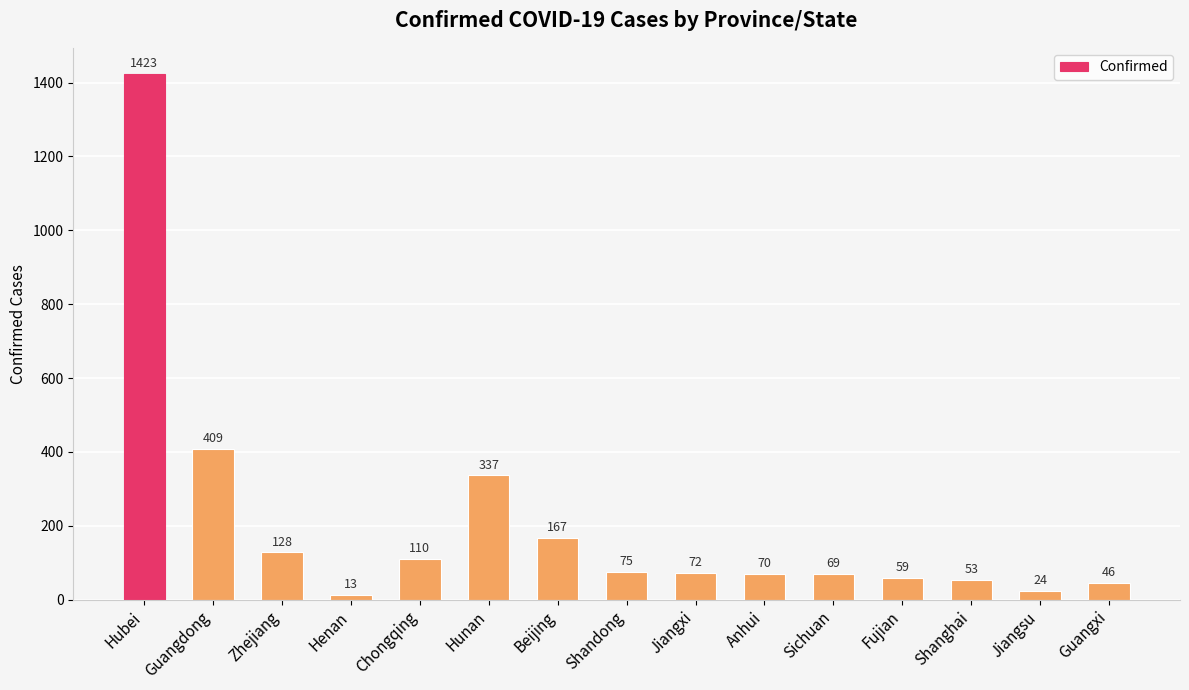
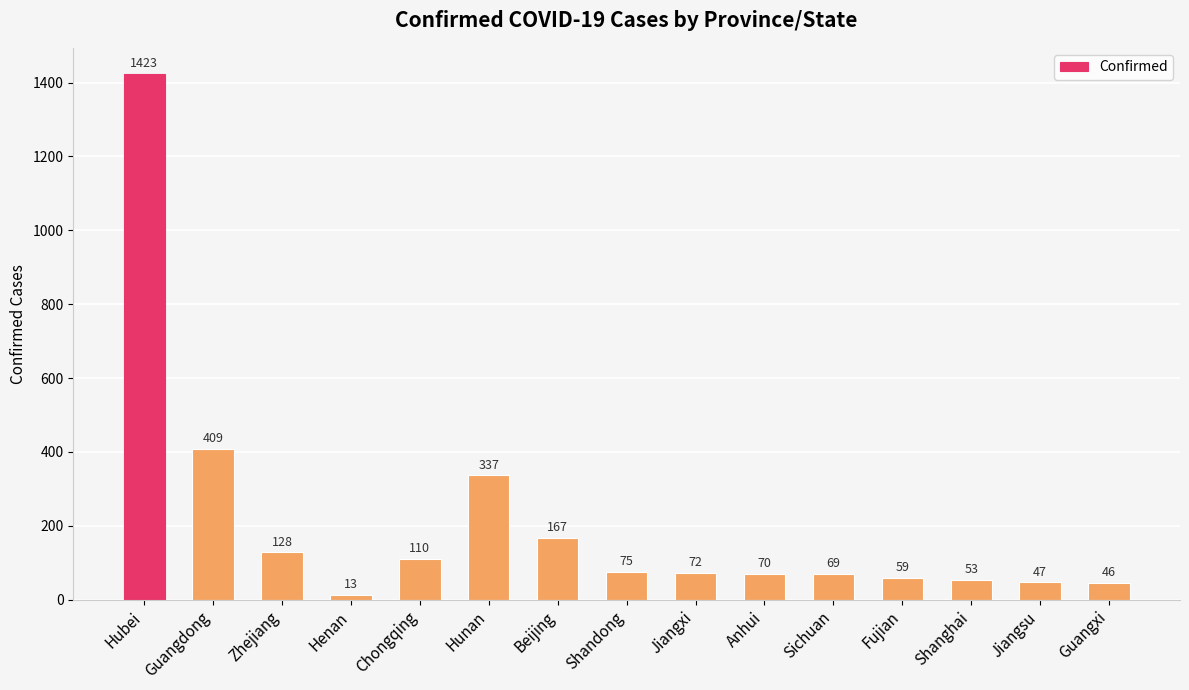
Jiangsu: 24 -> 47
